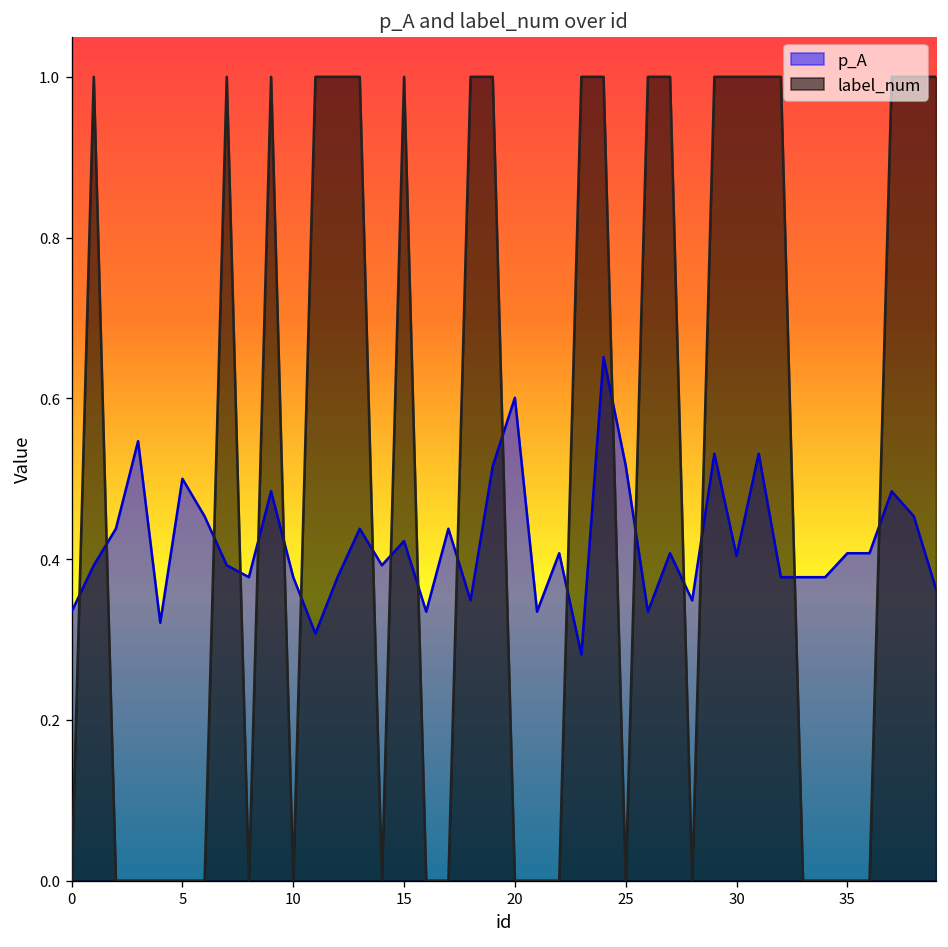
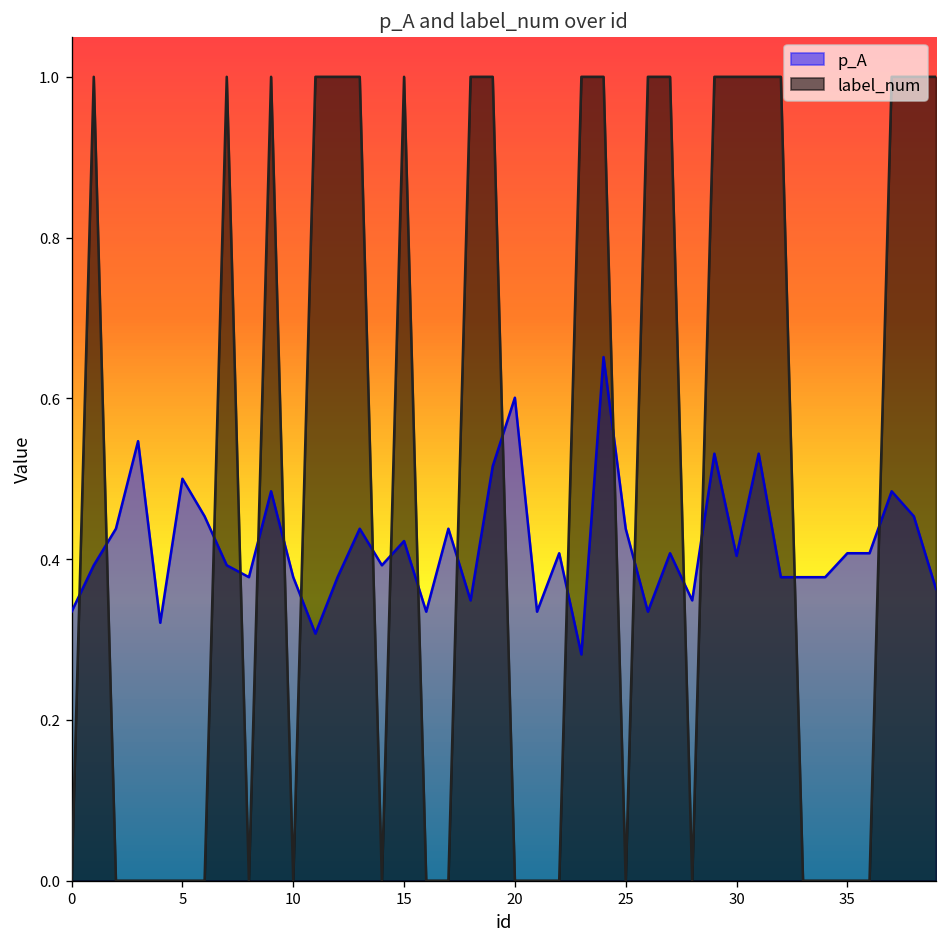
p_A, 25: 0.52 -> 0.44
